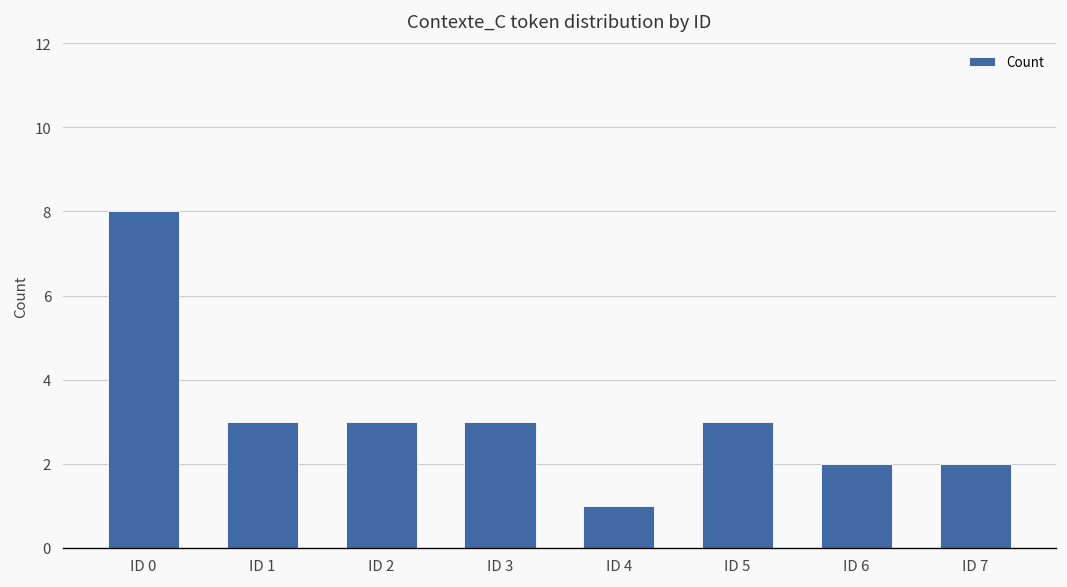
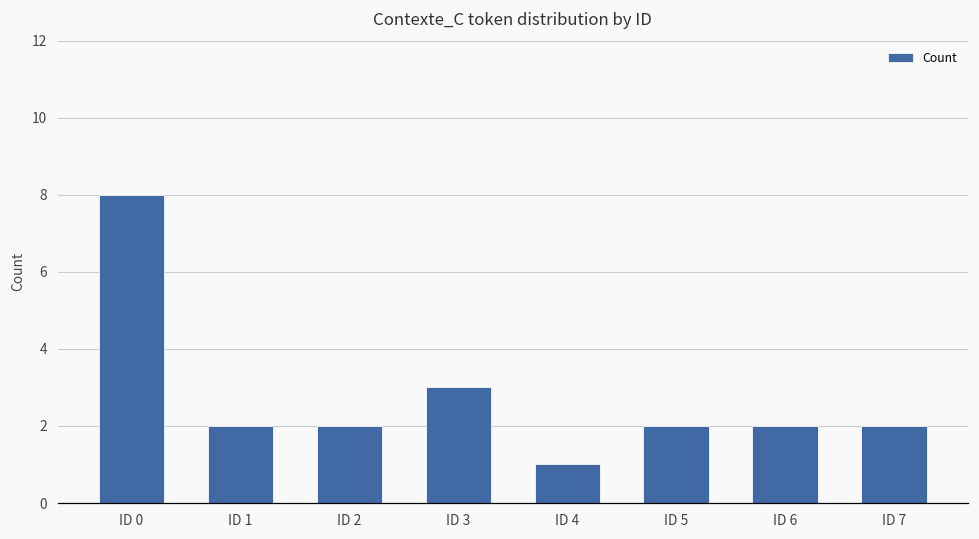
ID 1: 3 -> 2
ID 2: 3 -> 2
ID 5: 3 -> 2
